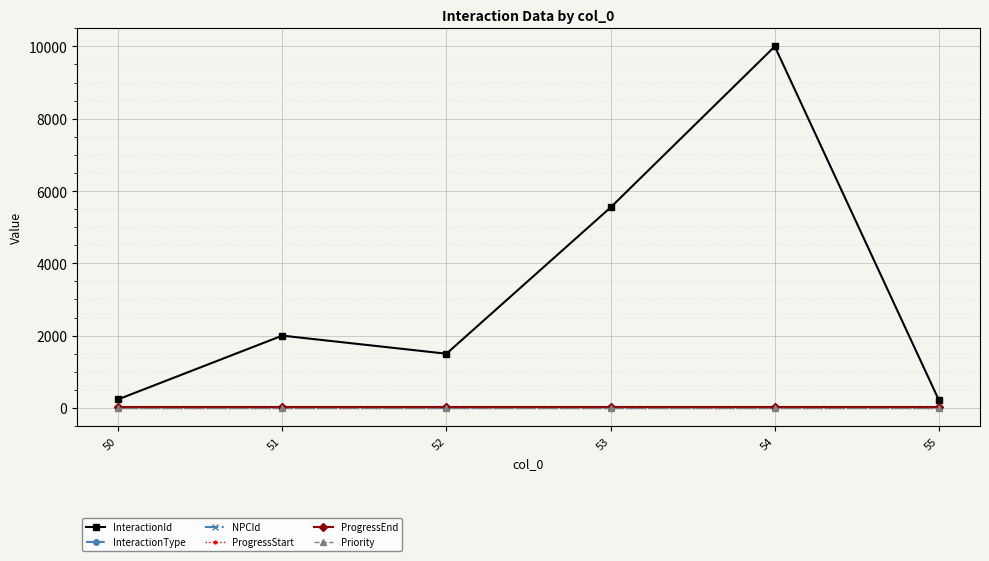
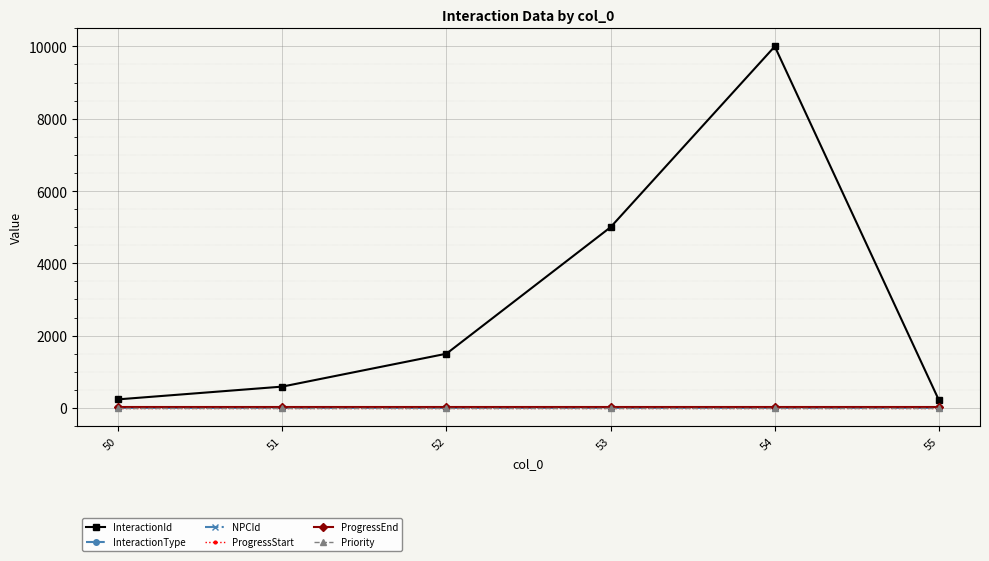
InteractionId, 51: 2000 -> 600
InteractionId, 53: 5500 -> 5000
